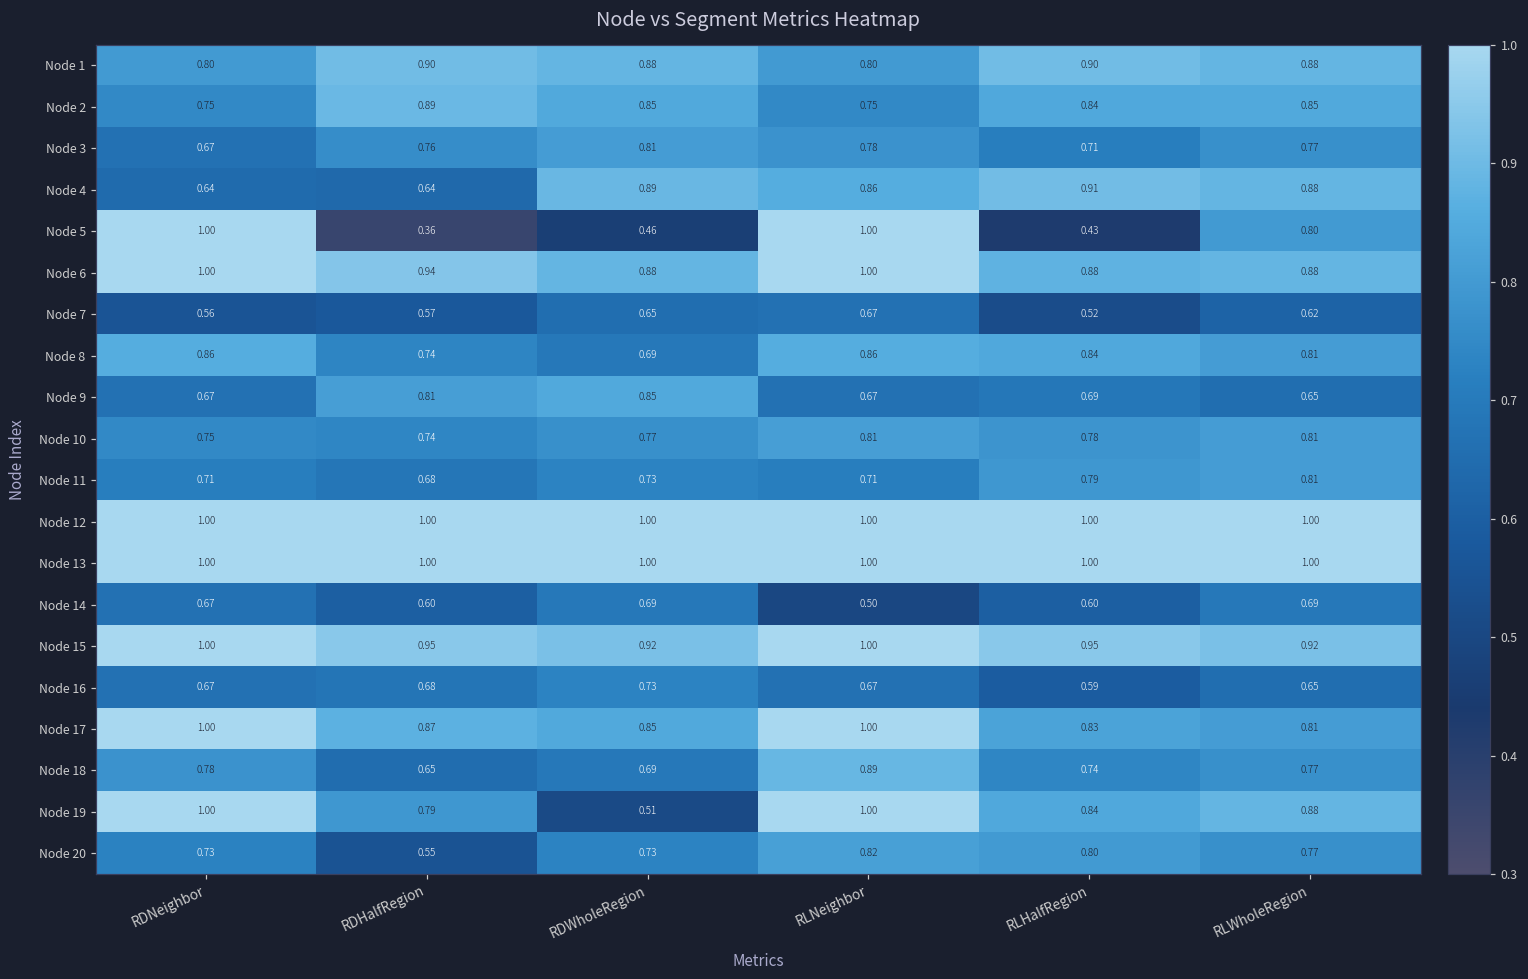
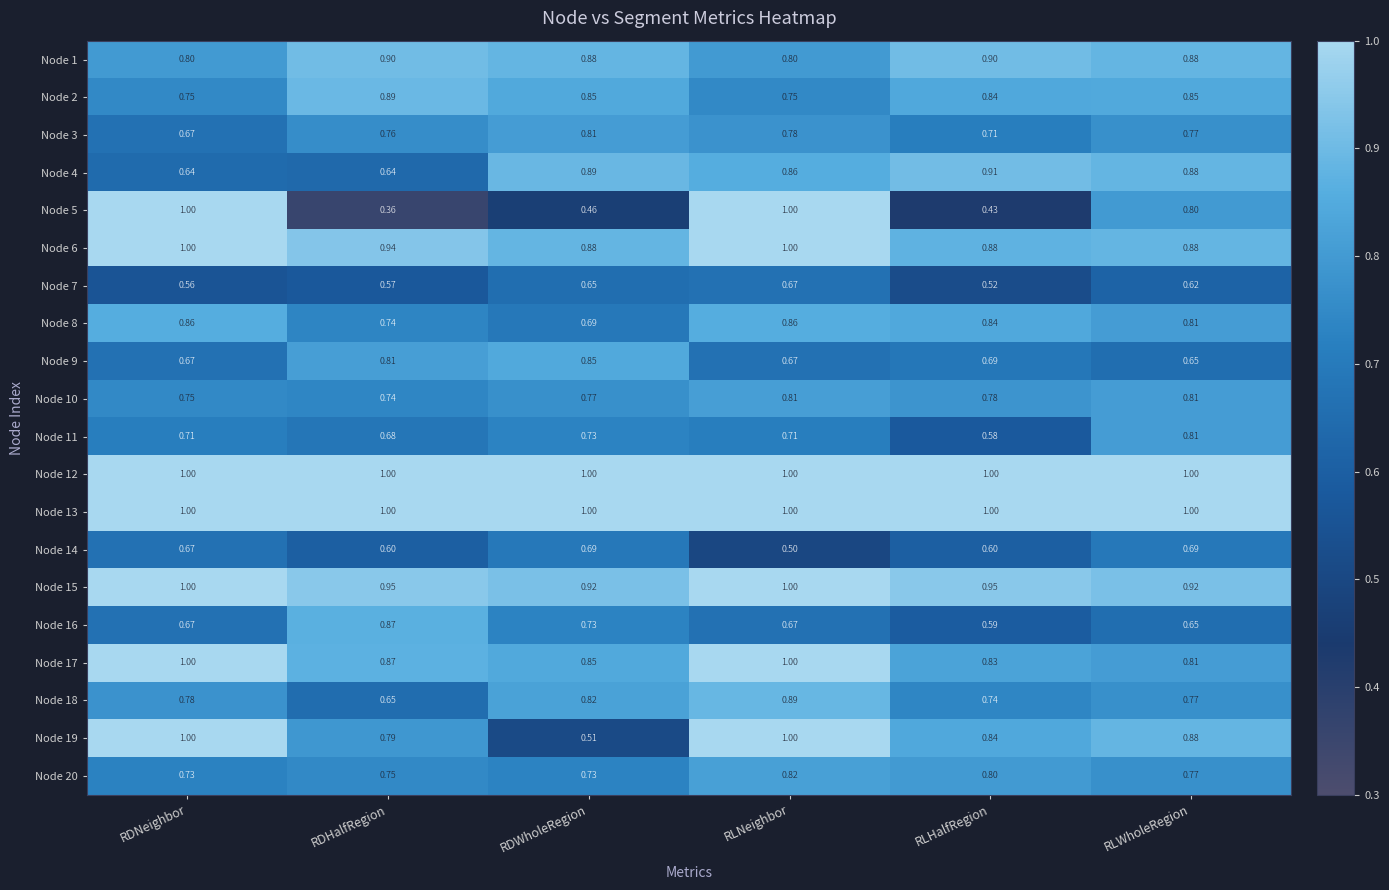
Node 11, RLHalfRegion: 0.79 -> 0.58
Node 16, RDHalfRegion: 0.68 -> 0.87
Node 18, RDWholeRegion: 0.69 -> 0.82
Node 20, RDHalfRegion: 0.55 -> 0.75
